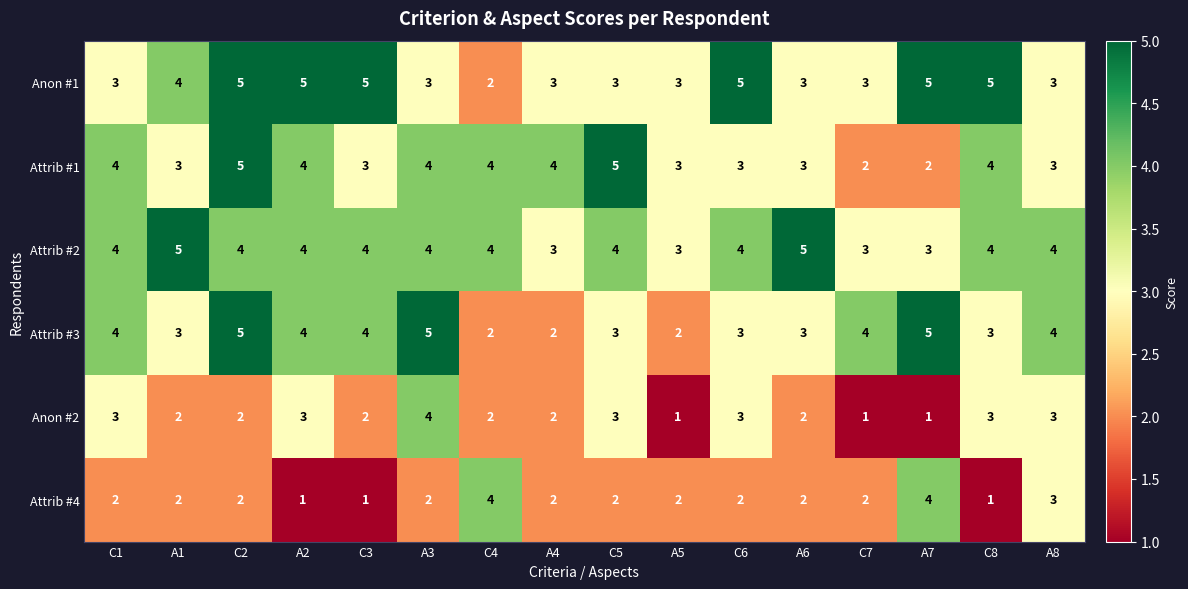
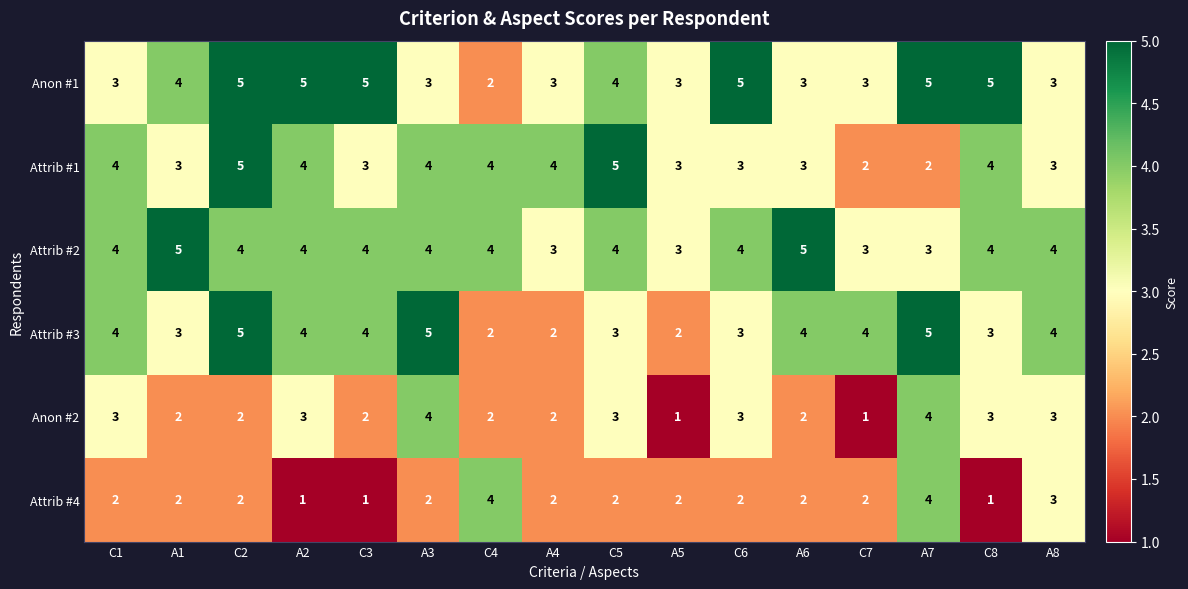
Anon #1, C5: 3 -> 4
Attrib #3, A6: 3 -> 4
Anon #2, A7: 1 -> 4
